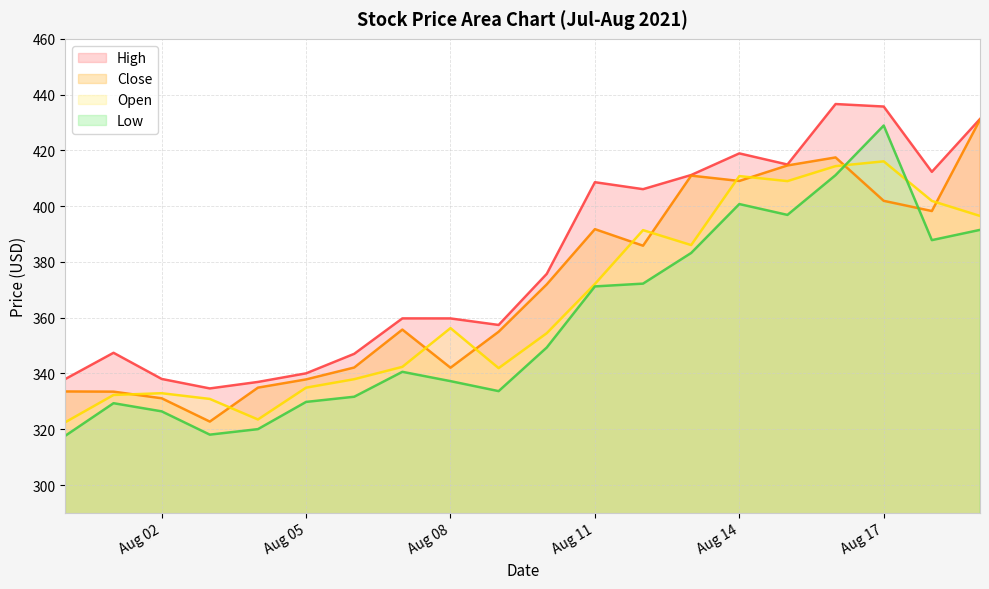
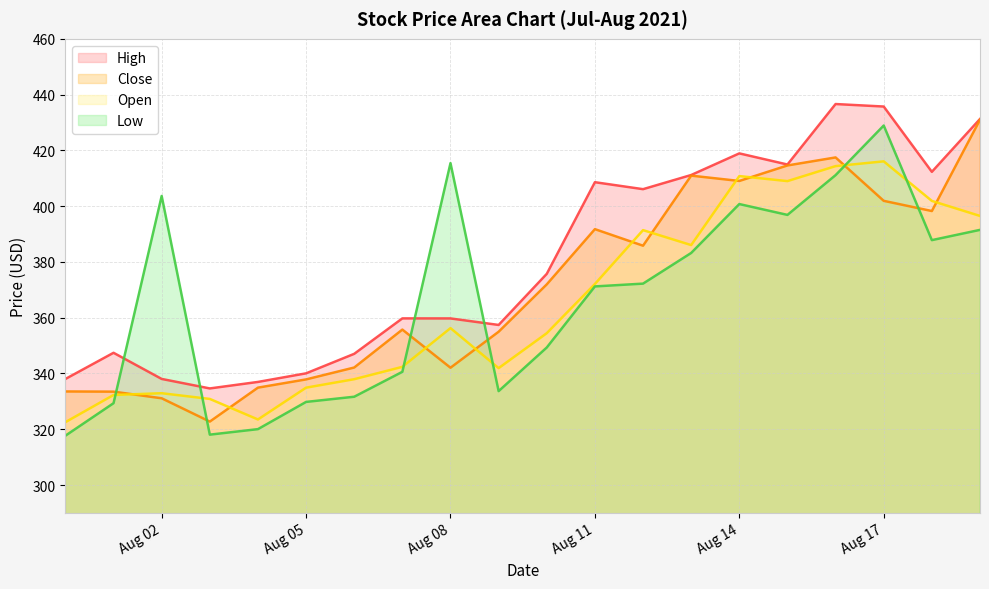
Low, Aug 02: 326 -> 404
Low, Aug 08: 337 -> 415
